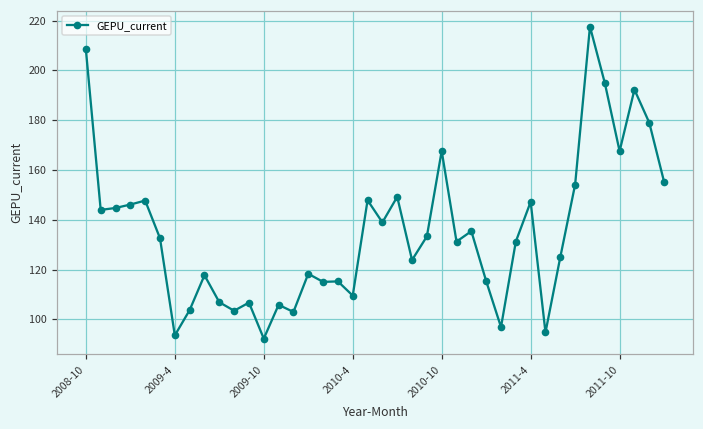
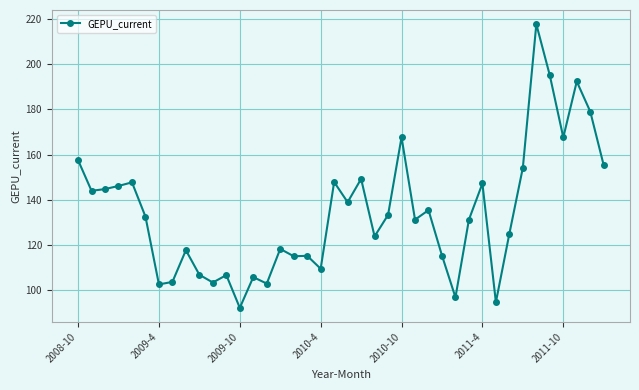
2008-10: 208 -> 158
2009-4: 94 -> 103
